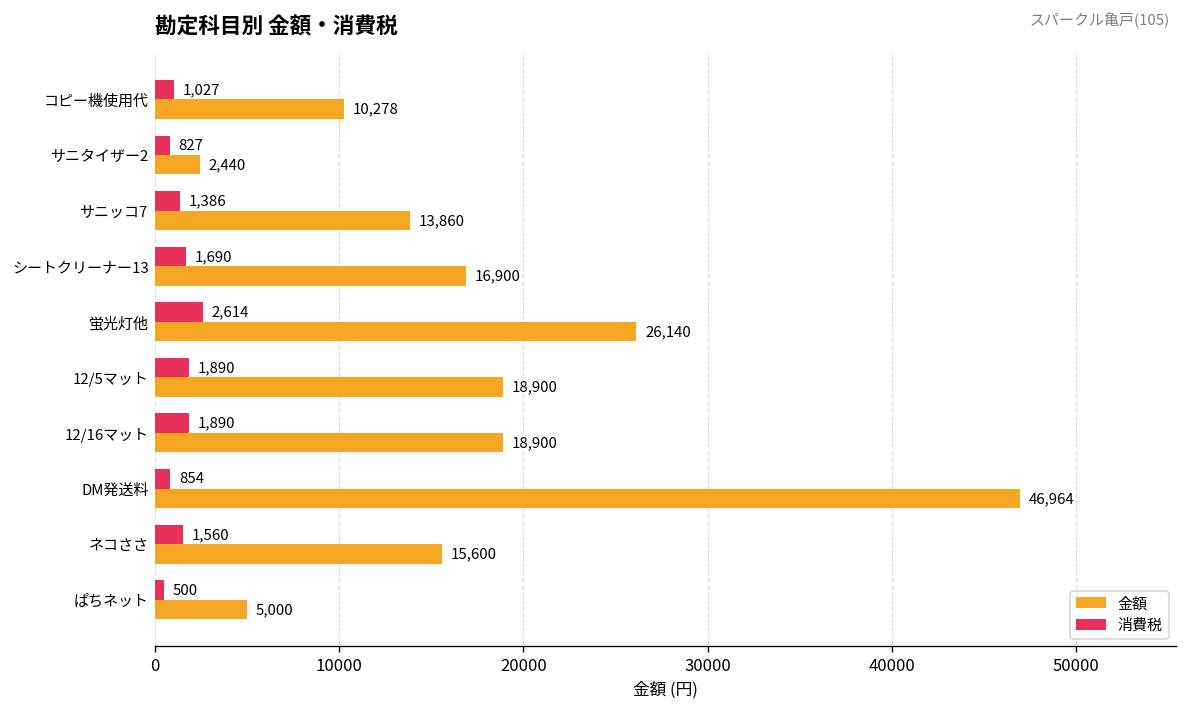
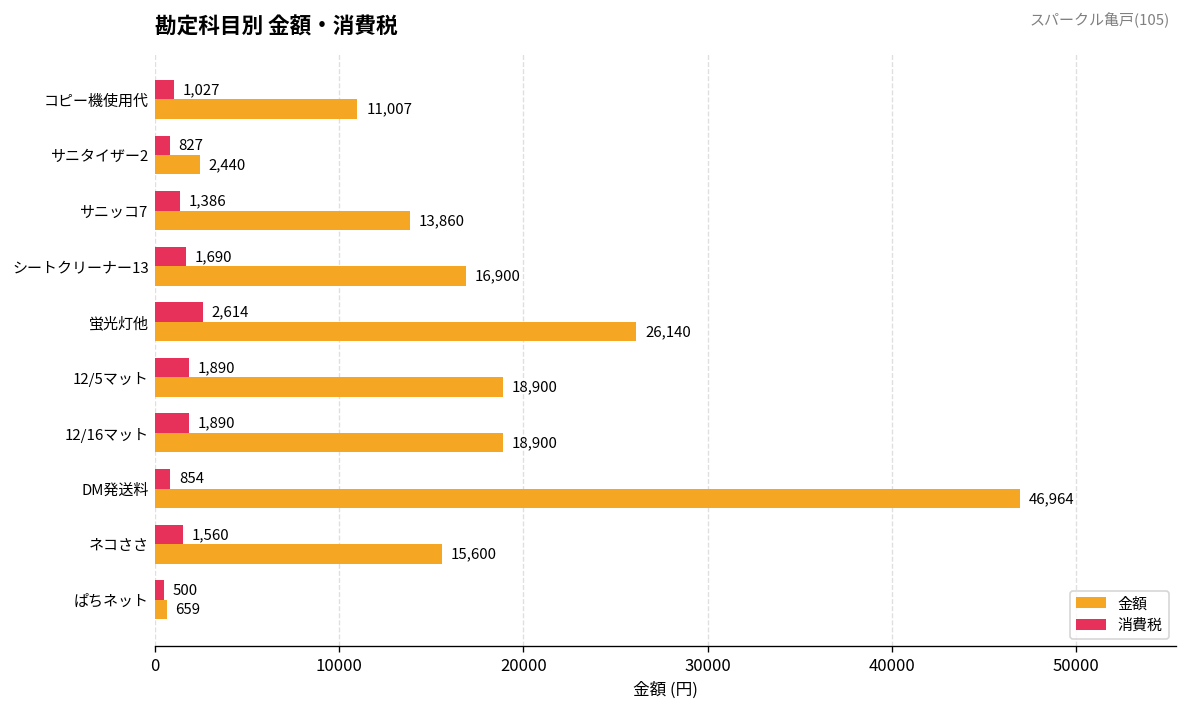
金額, コピー機使用代: 10,278 -> 11,007
金額, ぱちネット: 5,000 -> 659
